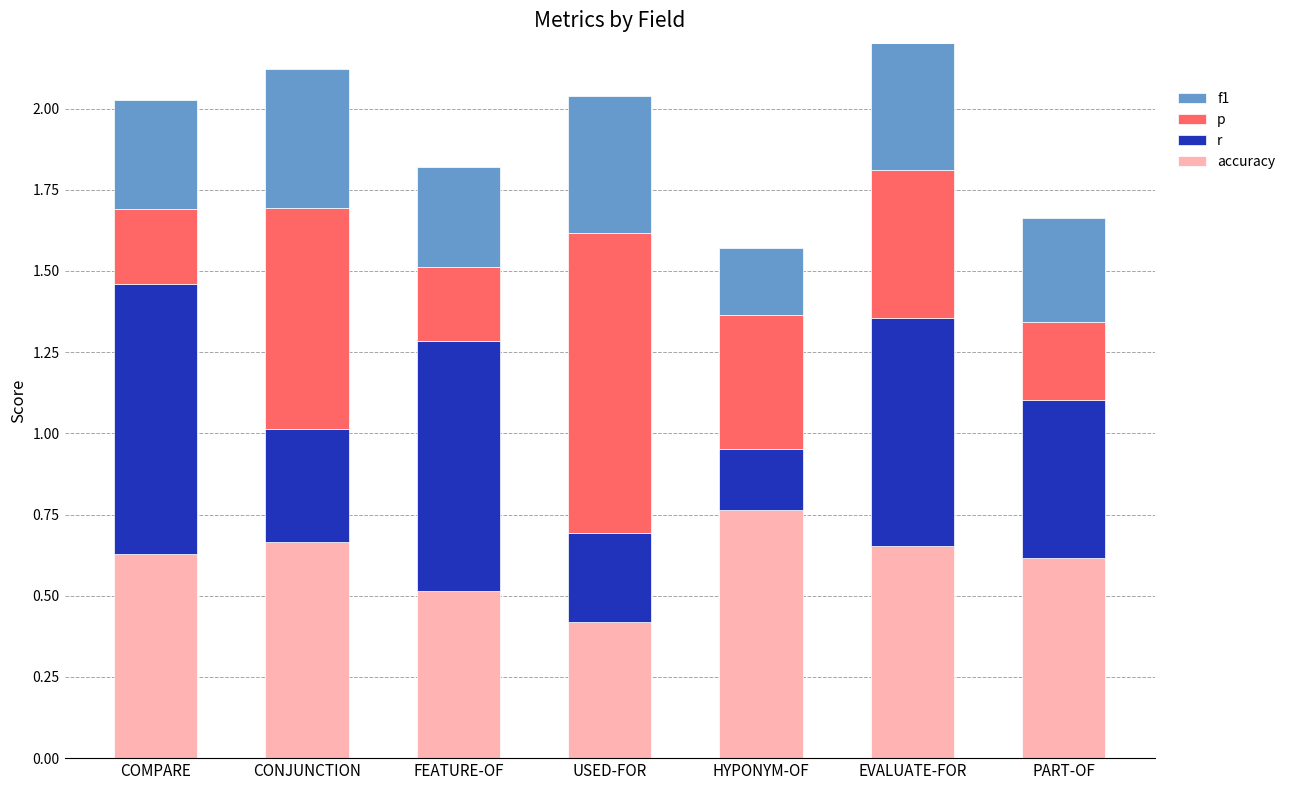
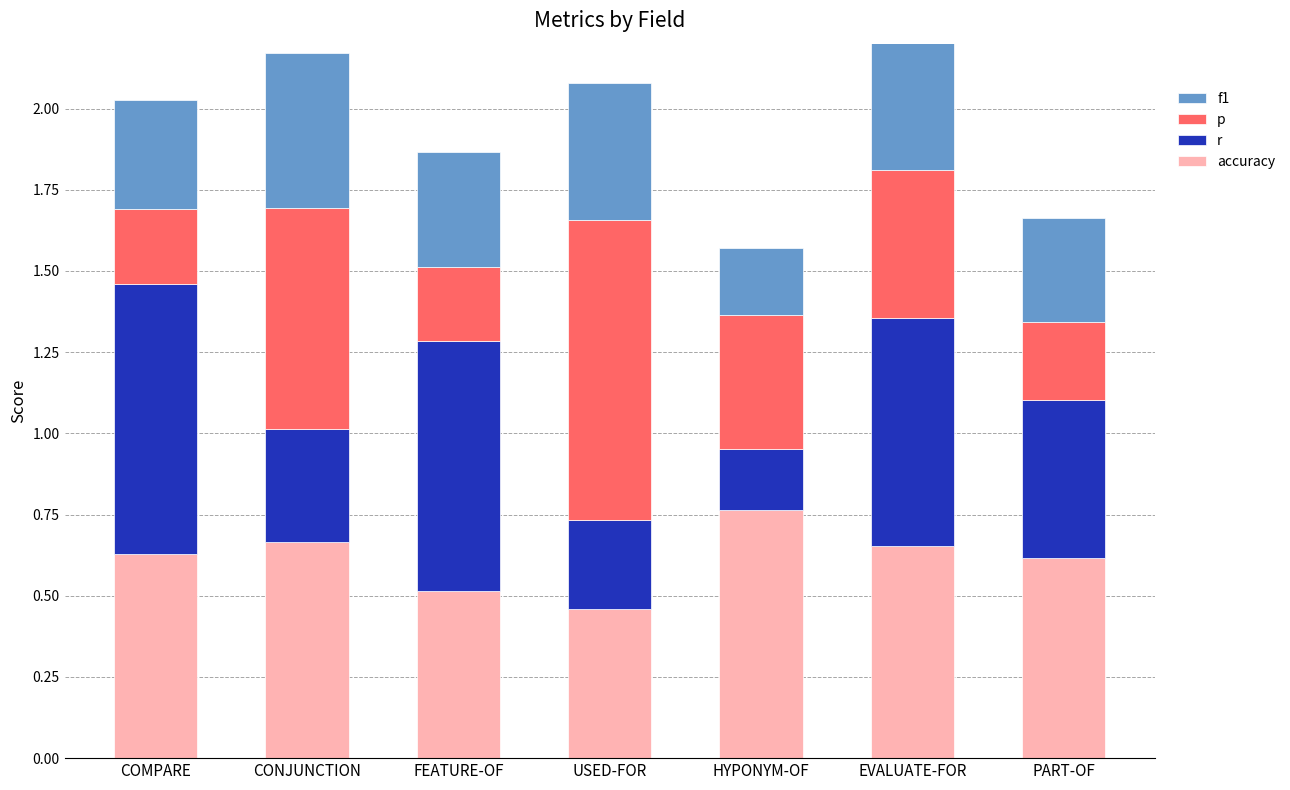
f1, CONJUNCTION: 0.43 -> 0.48
f1, FEATURE-OF: 0.31 -> 0.35
accuracy, USED-FOR: 0.42 -> 0.46
